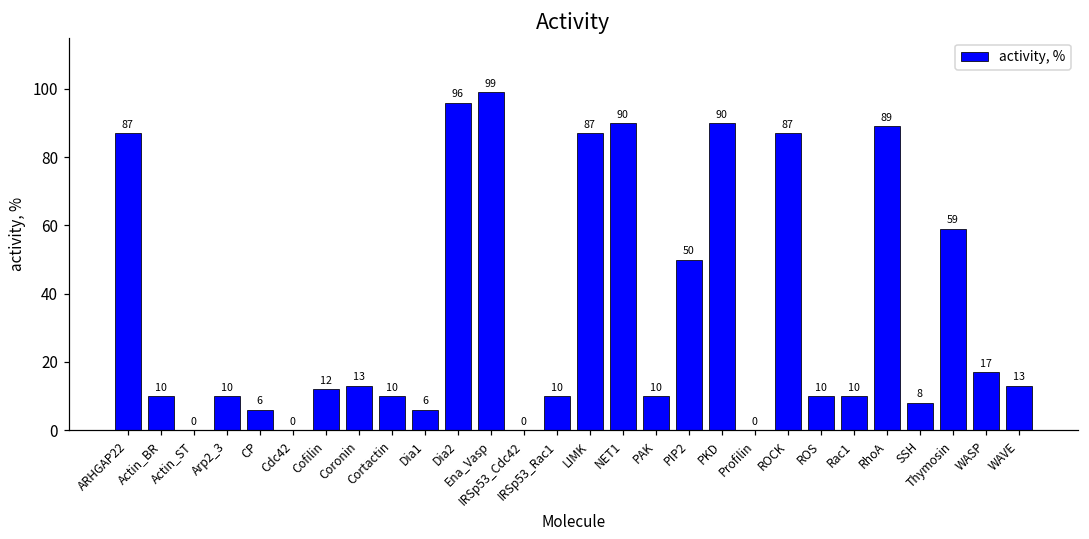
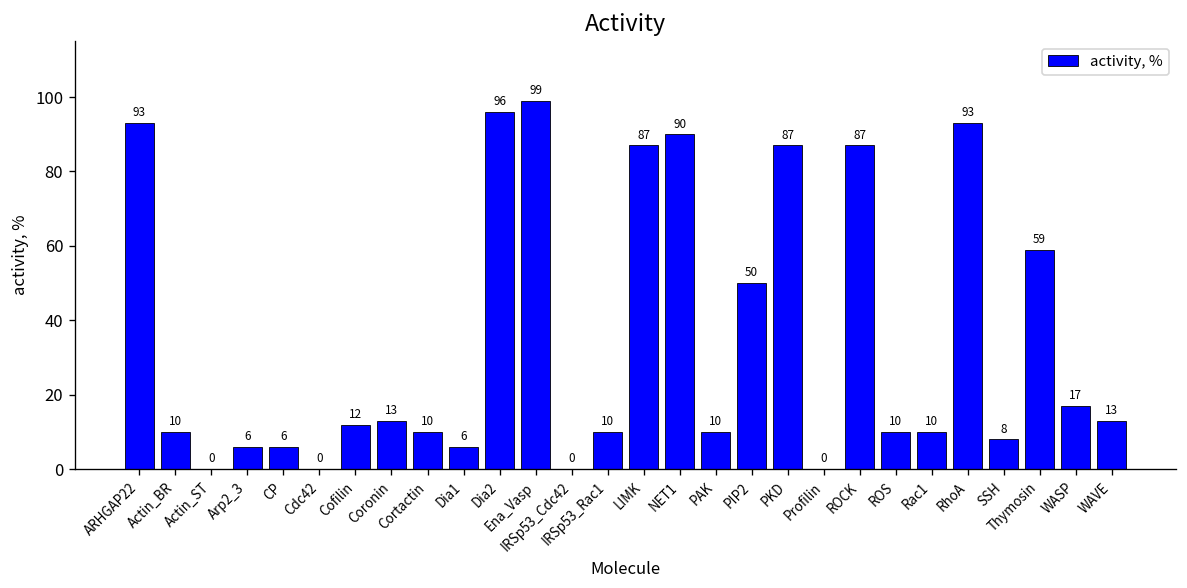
ARHGAP22: 87 -> 93
Arp2_3: 10 -> 6
PKD: 90 -> 87
RhoA: 89 -> 93
